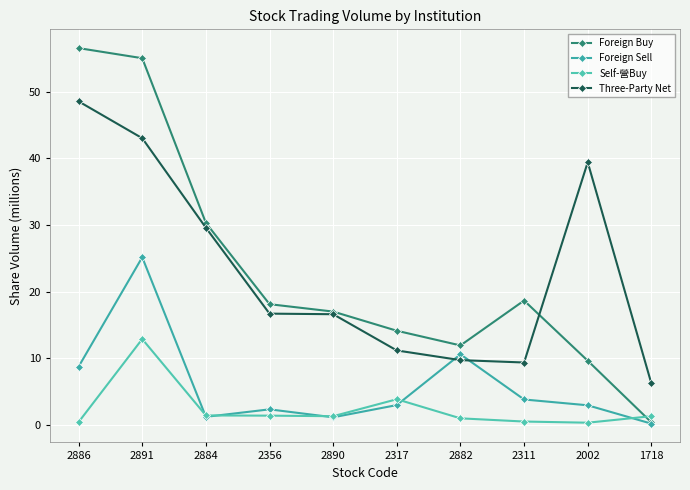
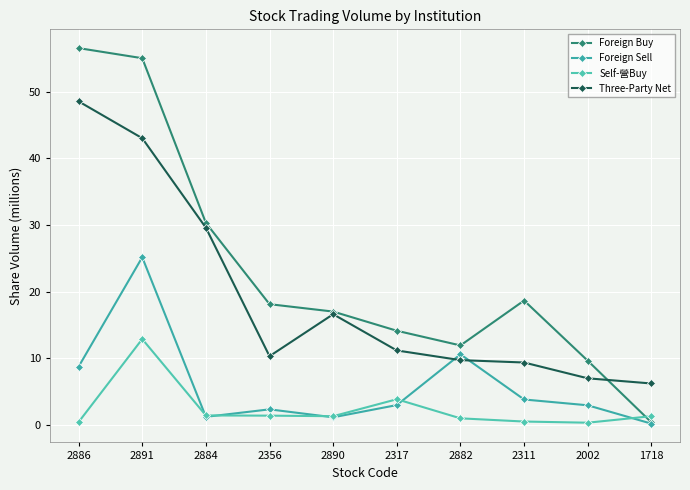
Three-Party Net, 2356: 17 -> 10
Three-Party Net, 2002: 39 -> 7
